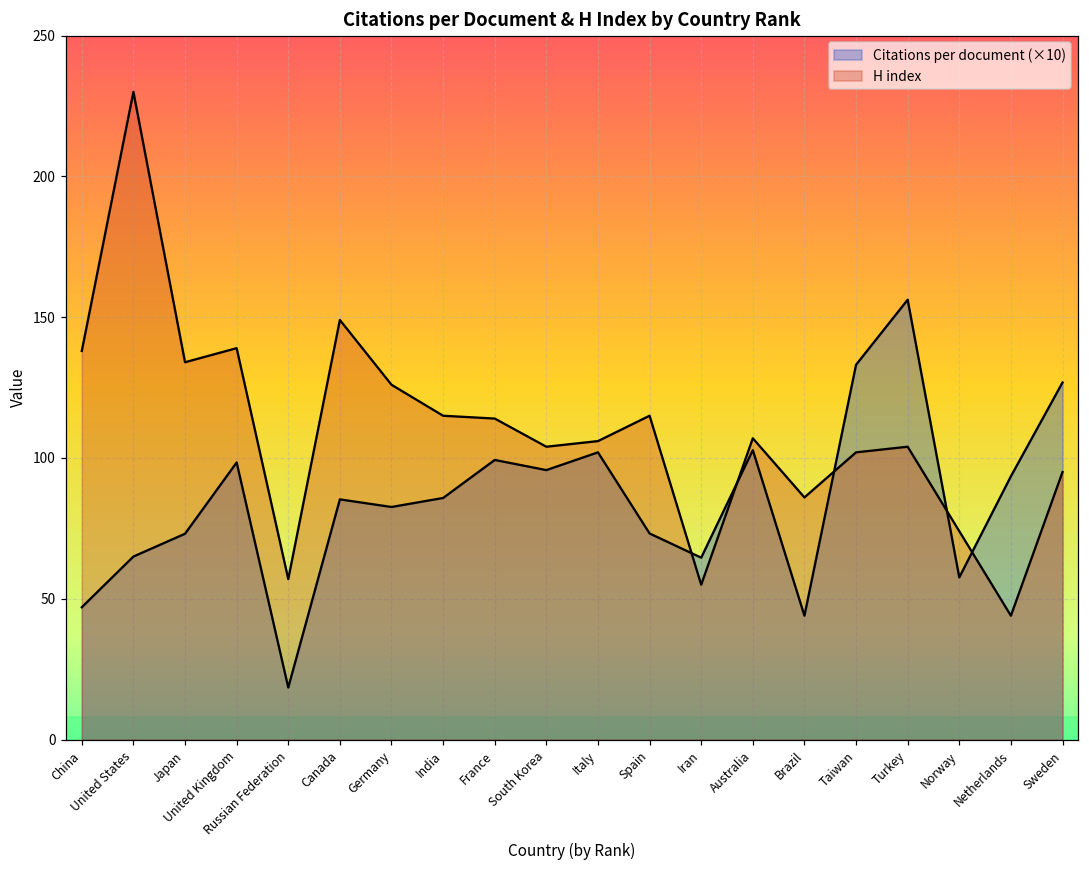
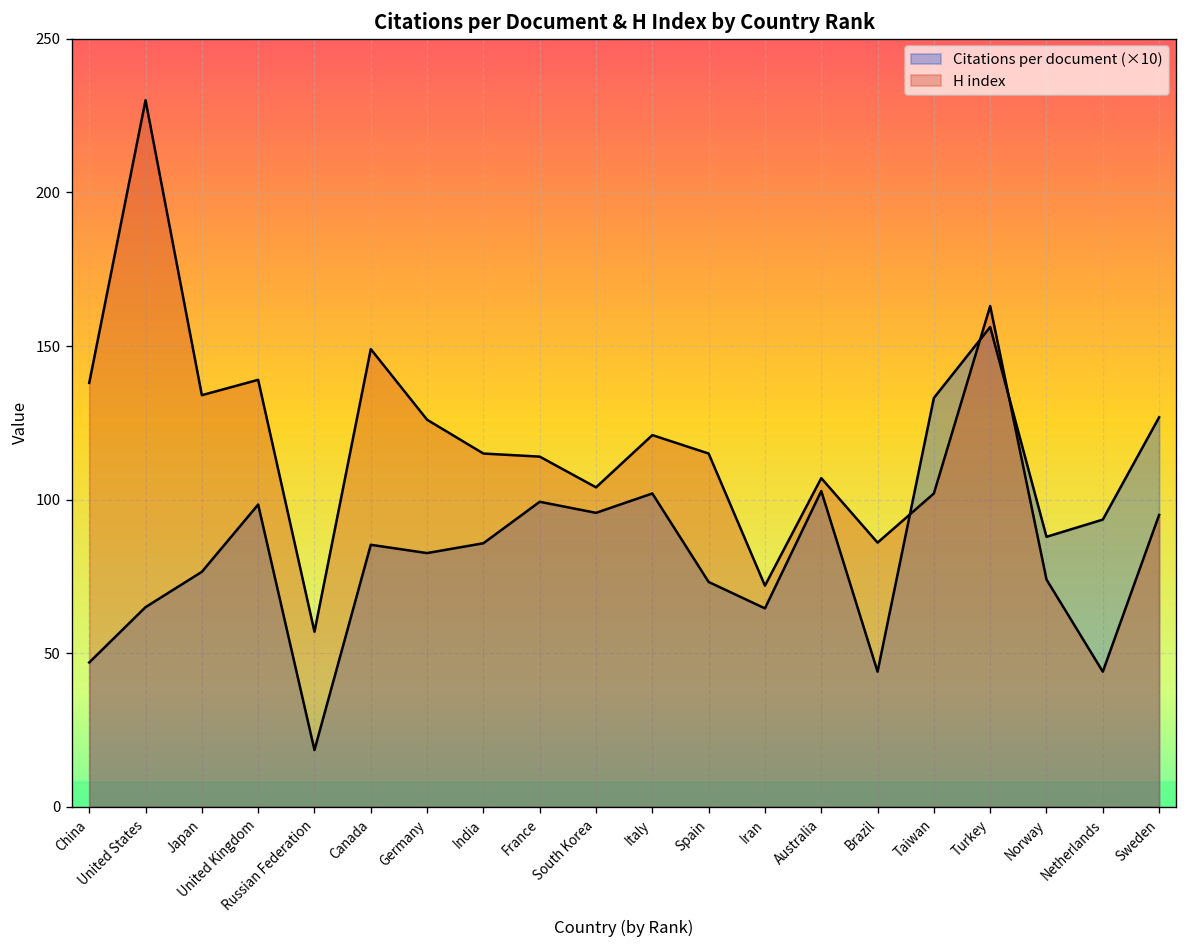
Citations per document (×10), Japan: 73 -> 77
H index, Italy: 106 -> 121
H index, Iran: 55 -> 72
H index, Turkey: 104 -> 163
Citations per document (×10), Norway: 58 -> 88
